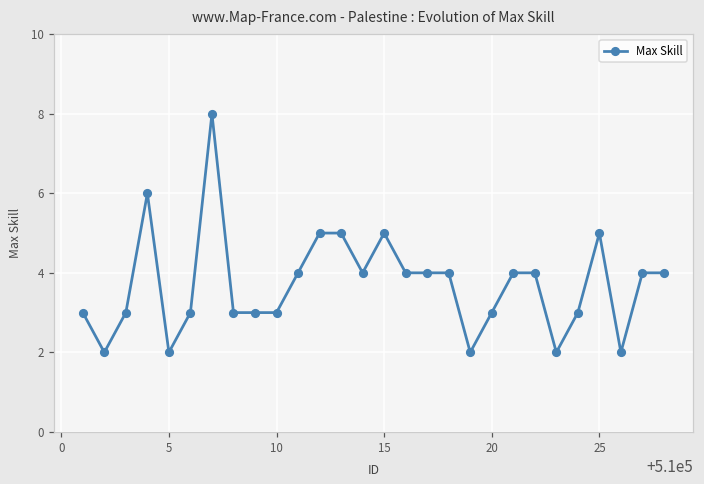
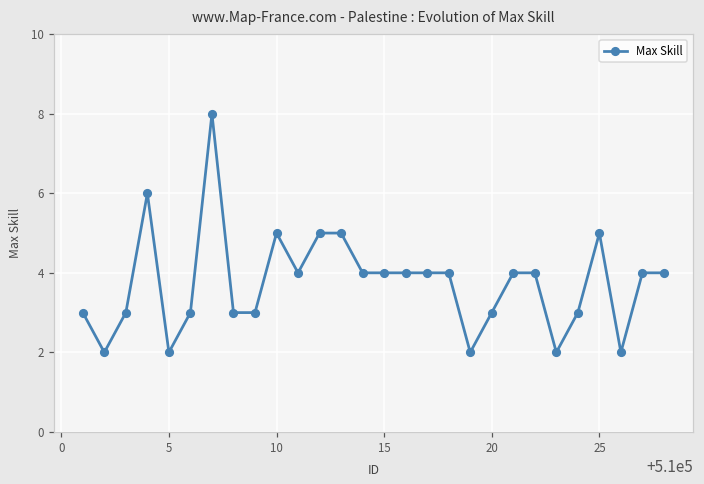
10: 3 -> 5
15: 5 -> 4
